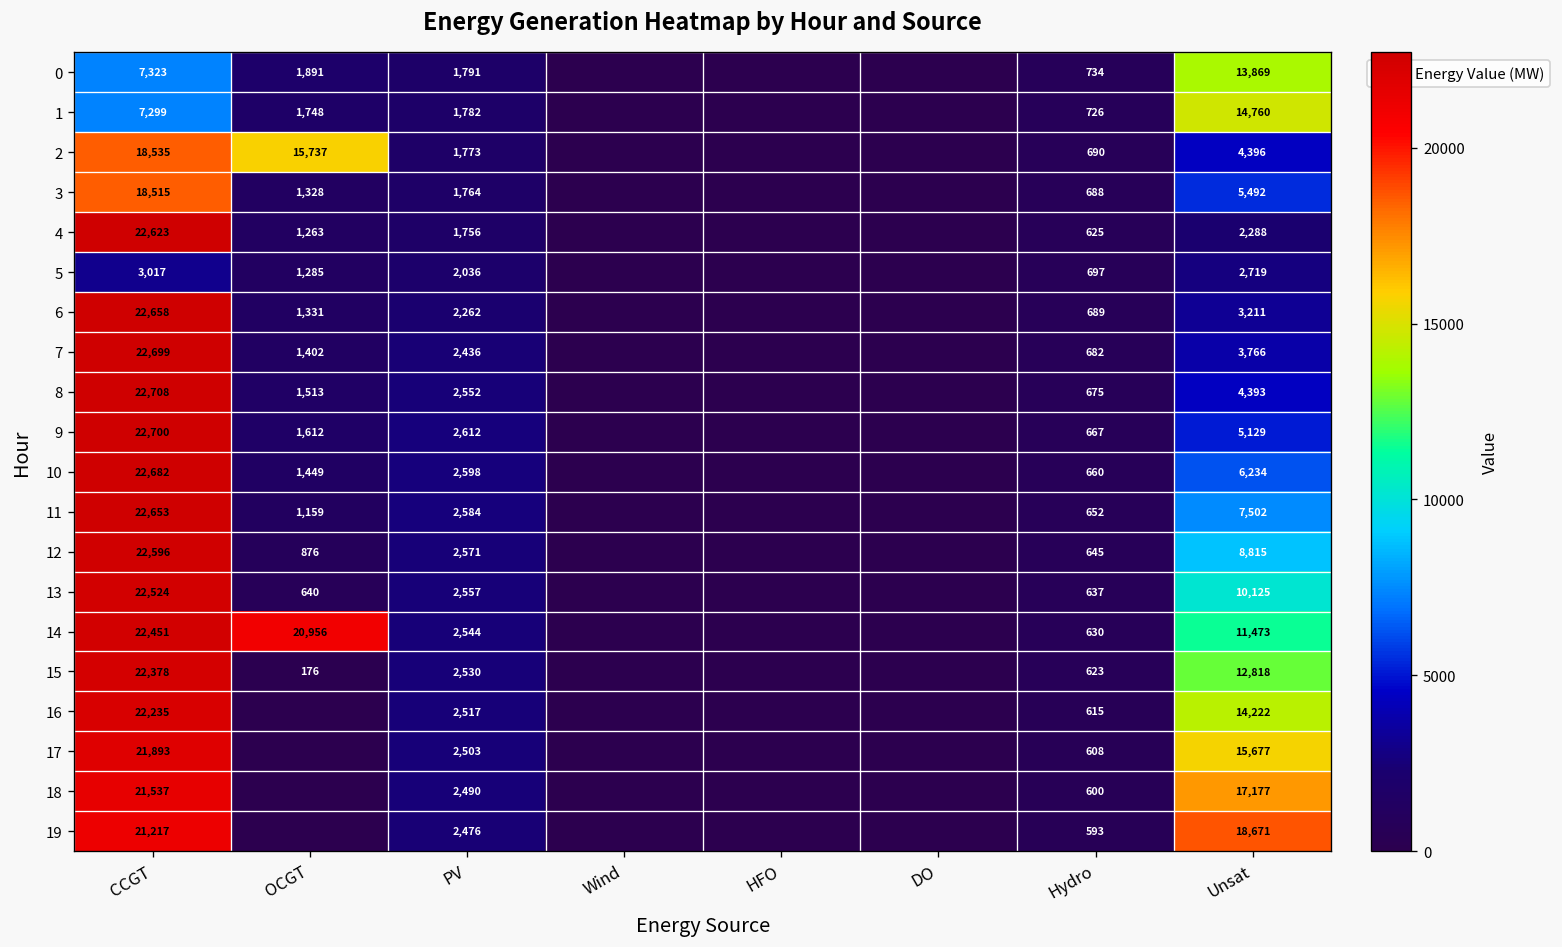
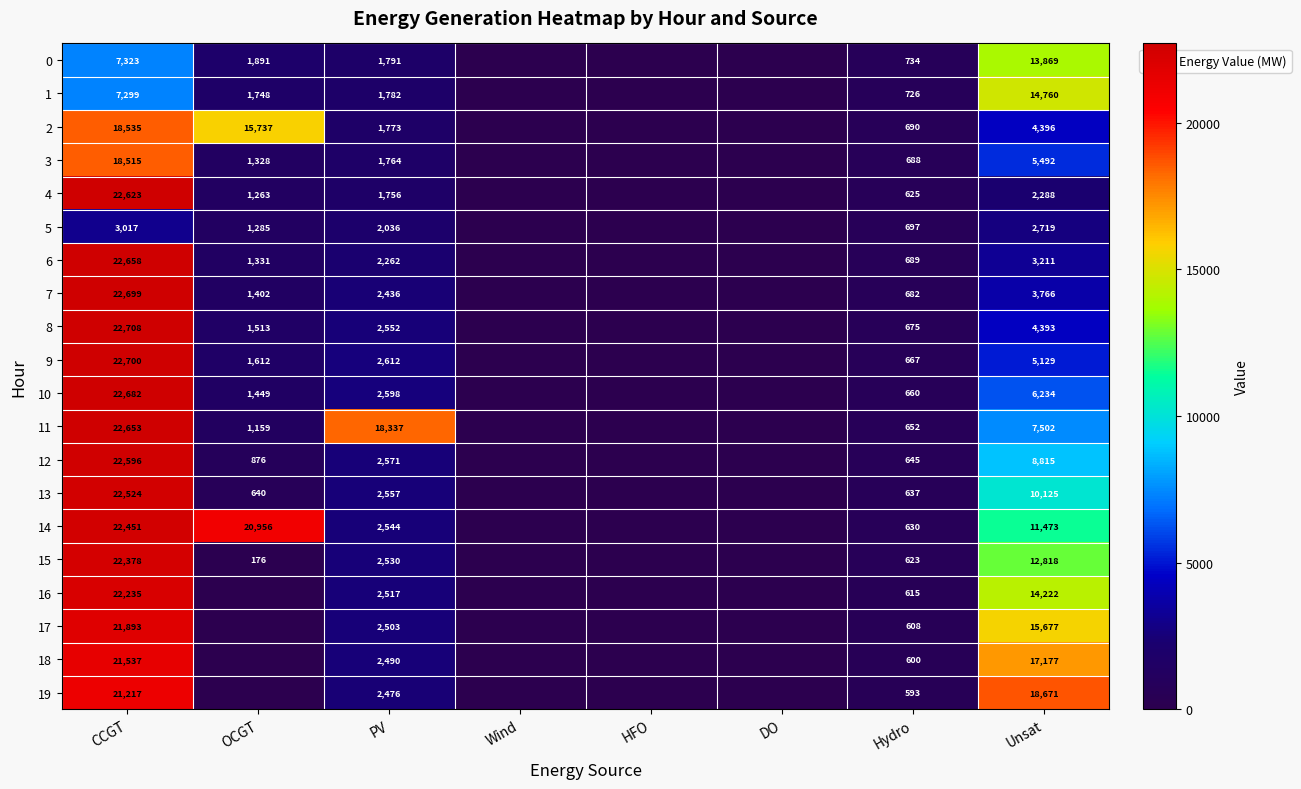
11, PV: 2,584 -> 18,337
